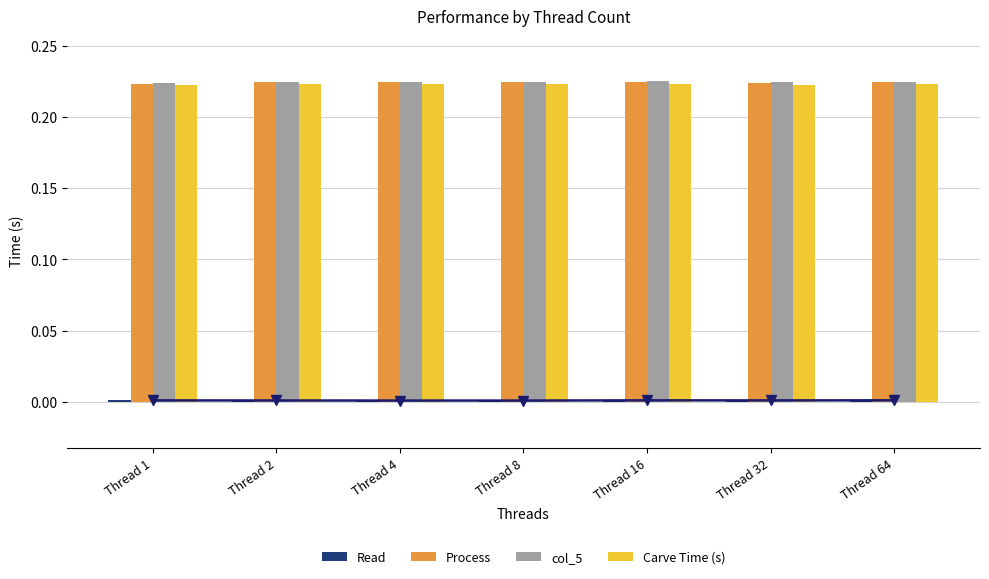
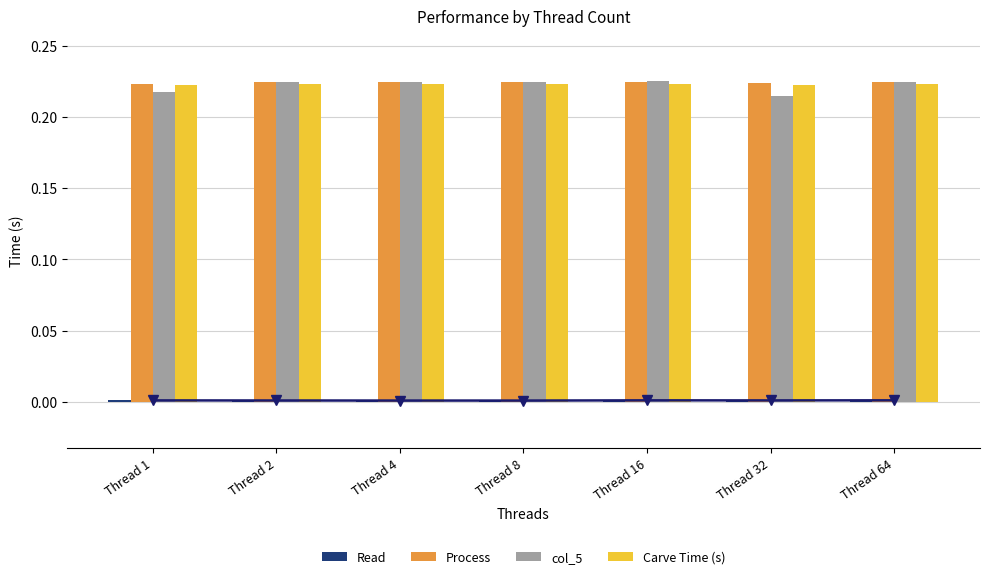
col_5, Thread 1: 0.224 -> 0.218
col_5, Thread 32: 0.224 -> 0.214
